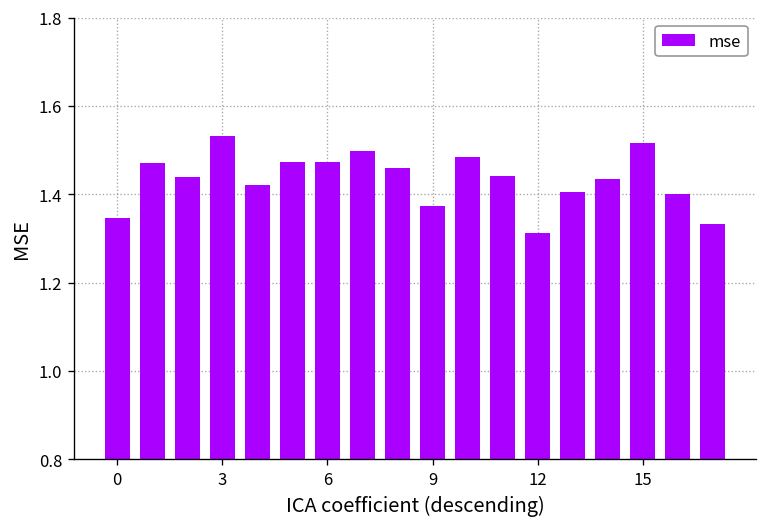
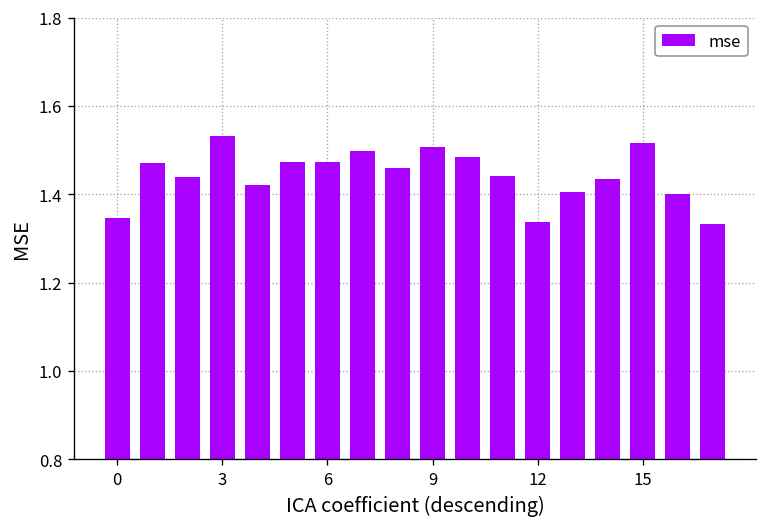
9: 1.37 -> 1.51
12: 1.31 -> 1.34
